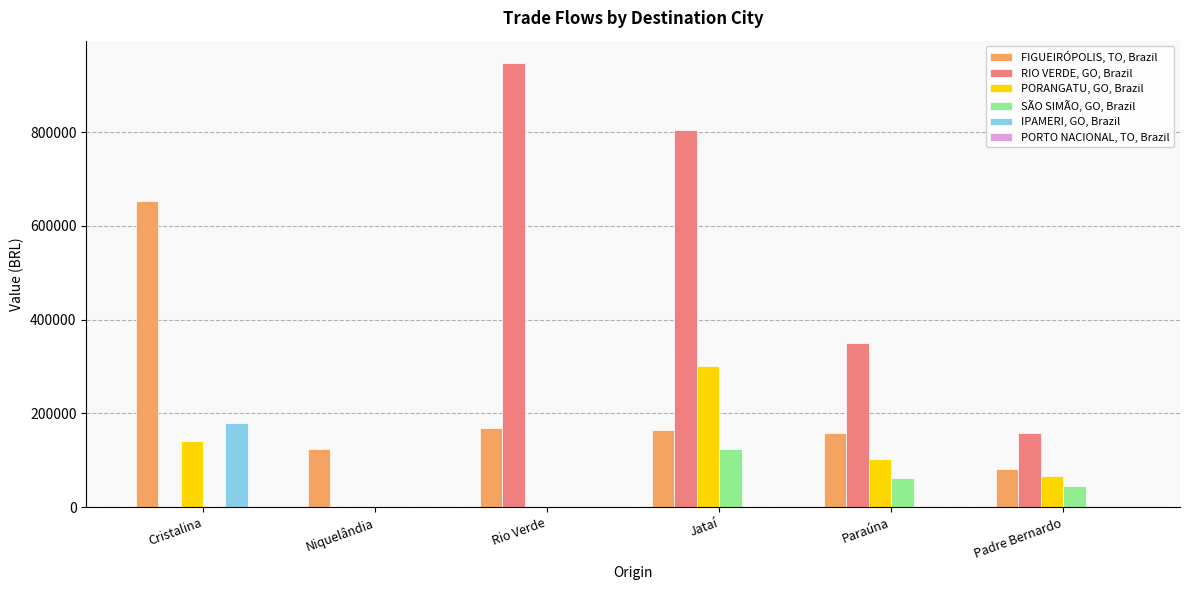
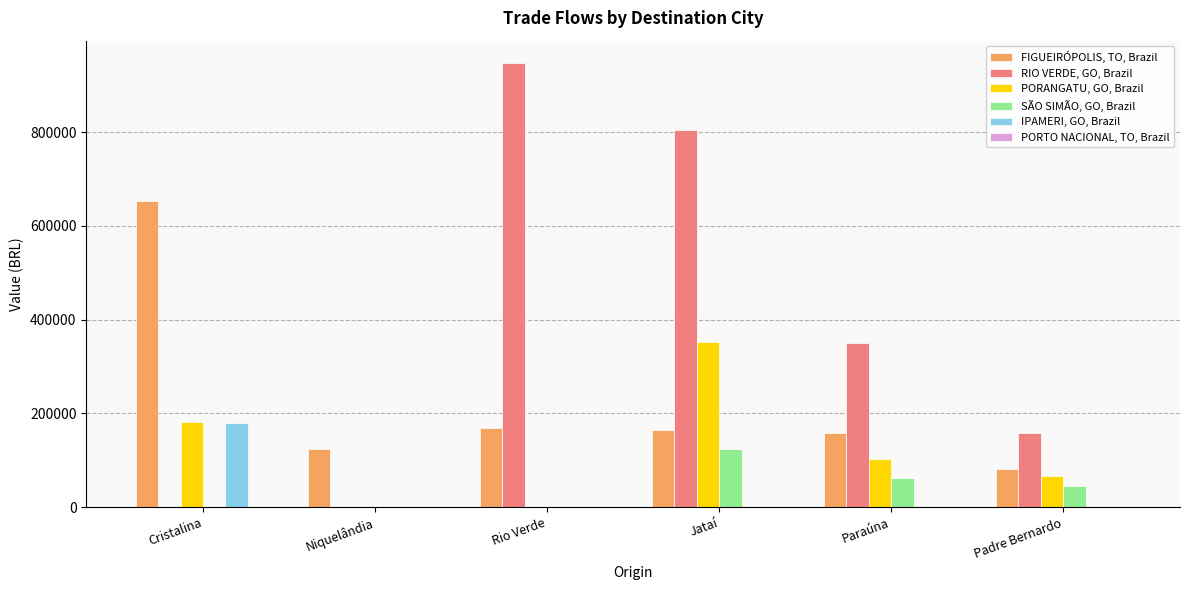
PORANGATU, GO, Brazil, Cristalina: 140000 -> 180000
PORANGATU, GO, Brazil, Jataí: 300000 -> 350000
